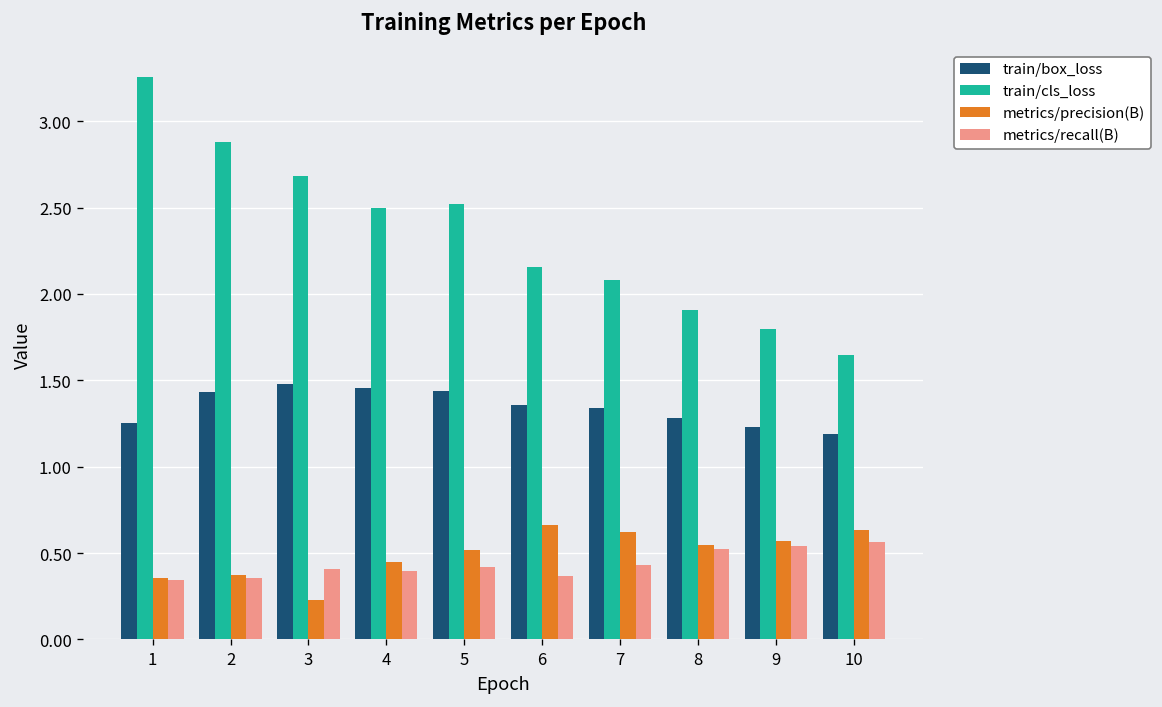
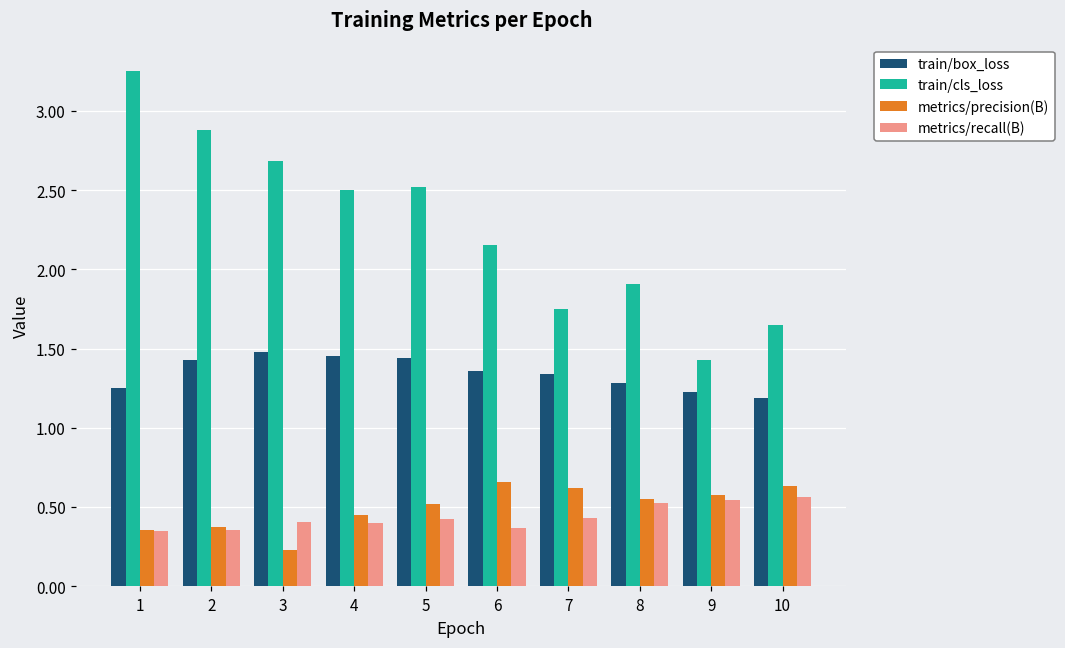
train/cls_loss, 7: 2.08 -> 1.75
train/cls_loss, 9: 1.80 -> 1.43
